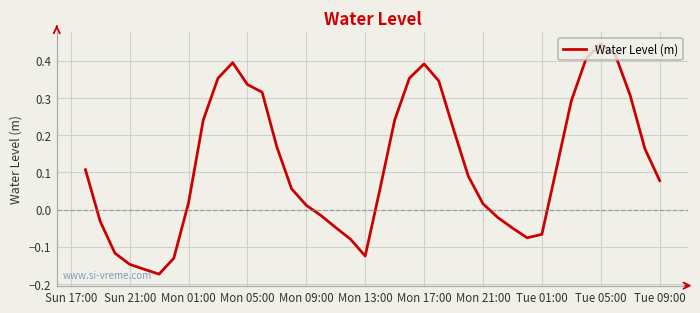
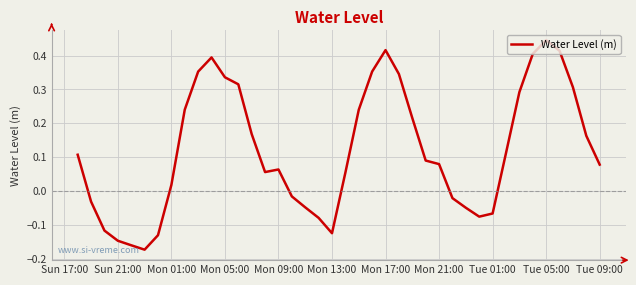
Mon 09:00: 0.01 -> 0.06
Mon 17:00: 0.39 -> 0.42
Mon 21:00: 0.02 -> 0.08
